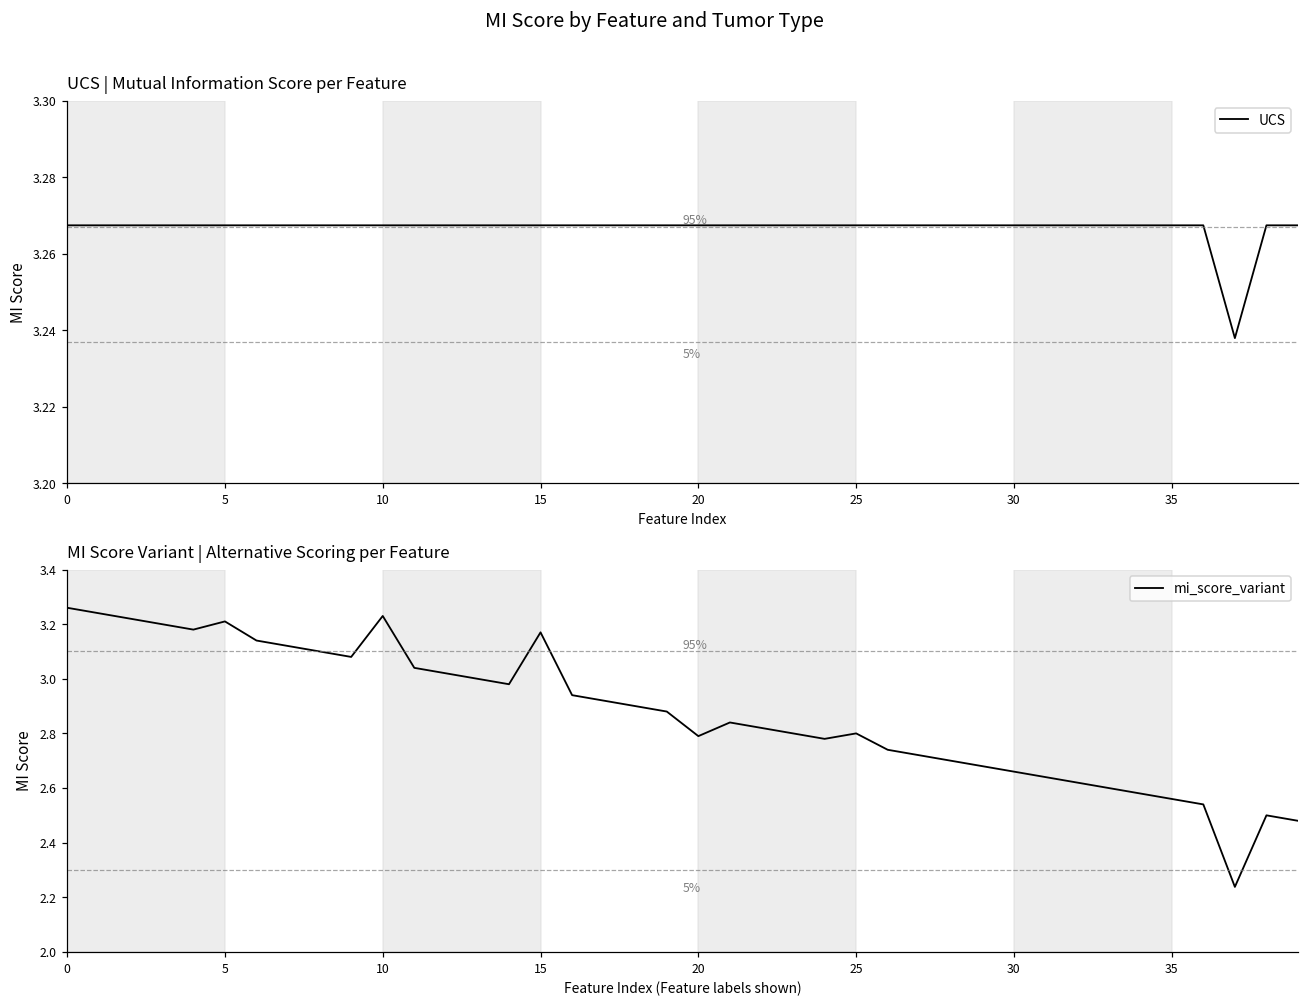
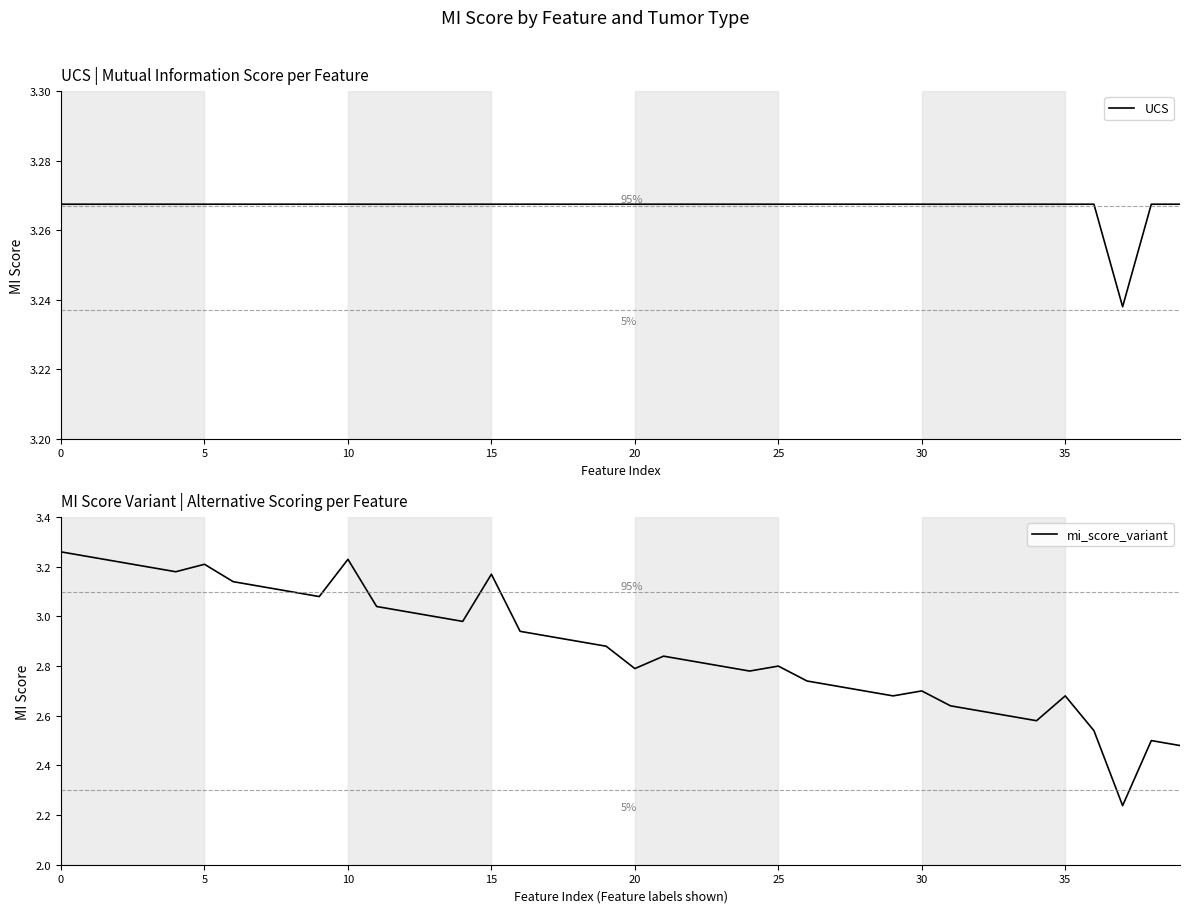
MI Score Variant | Alternative Scoring per Feature, 30: 2.66 -> 2.70
MI Score Variant | Alternative Scoring per Feature, 35: 2.56 -> 2.68
